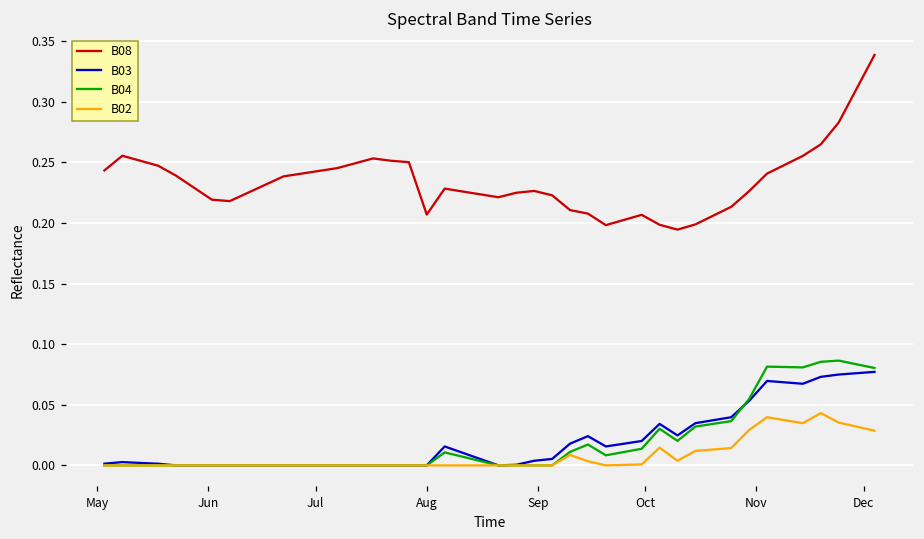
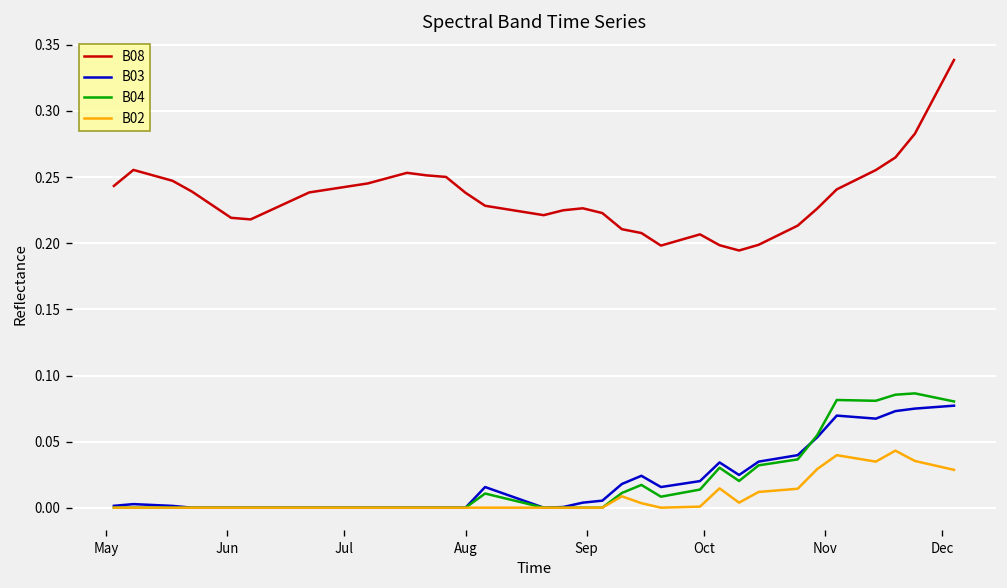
B08, Aug: 0.207 -> 0.238
